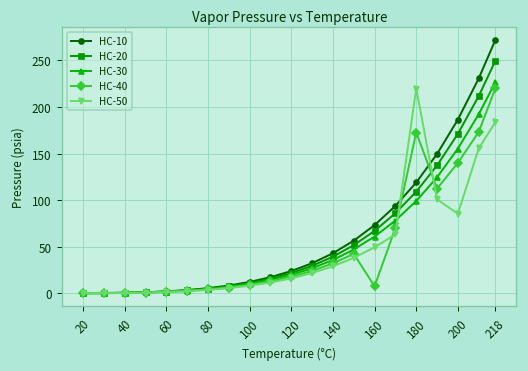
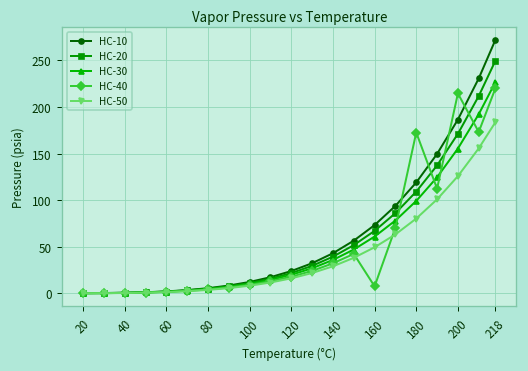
HC-50, 180: 220 -> 80
HC-40, 200: 140 -> 210
HC-50, 200: 90 -> 130
